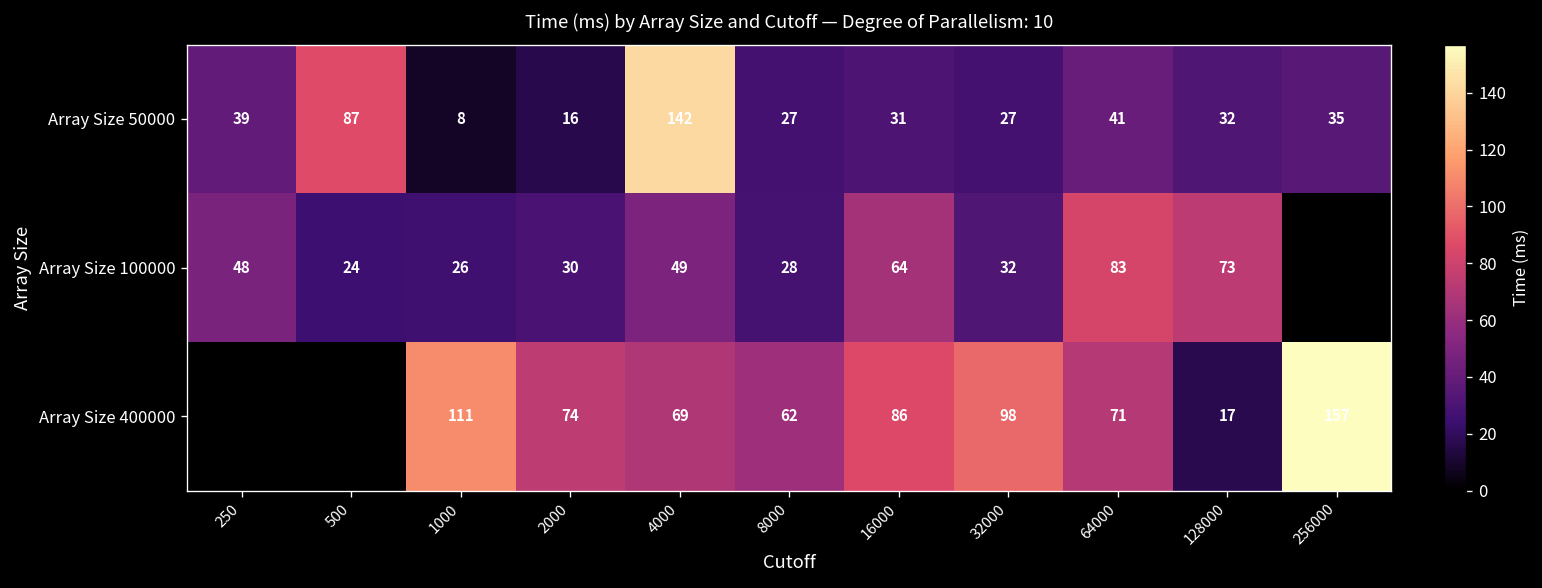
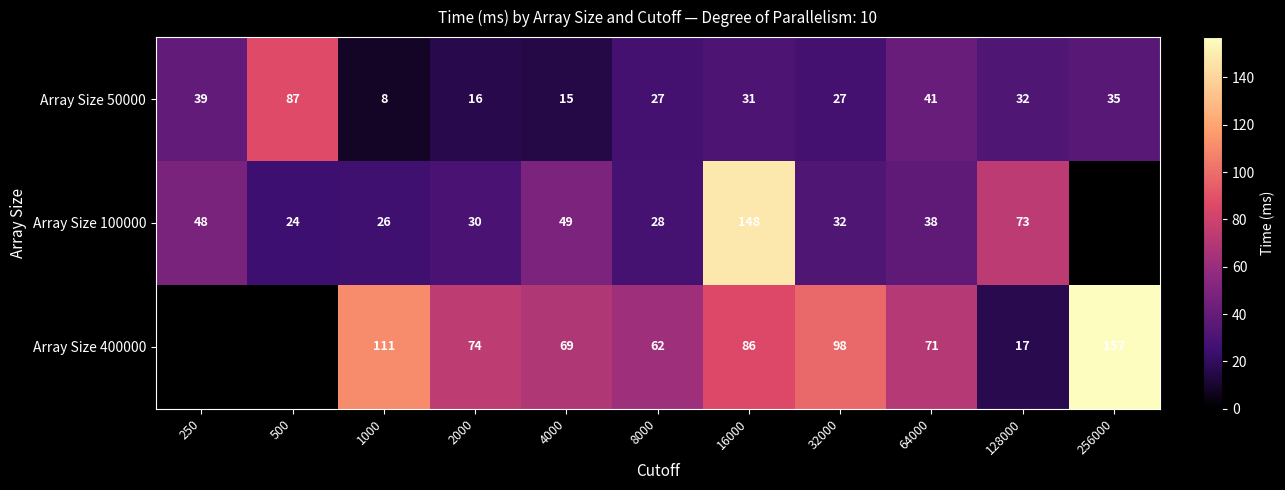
Array Size 50000, 4000: 142 -> 15
Array Size 100000, 16000: 64 -> 148
Array Size 100000, 64000: 83 -> 38
